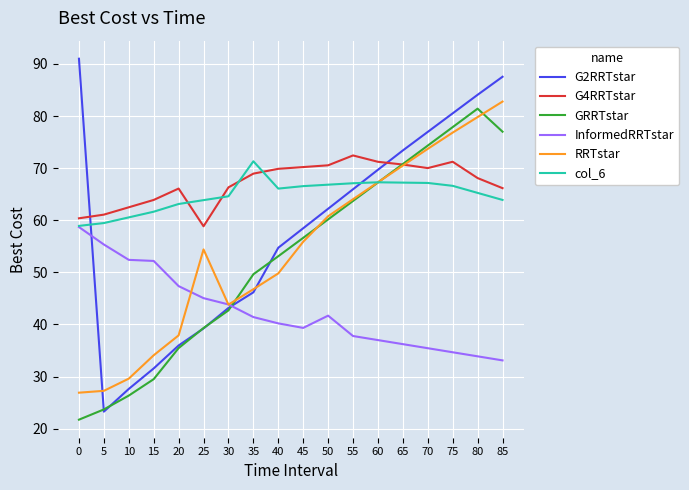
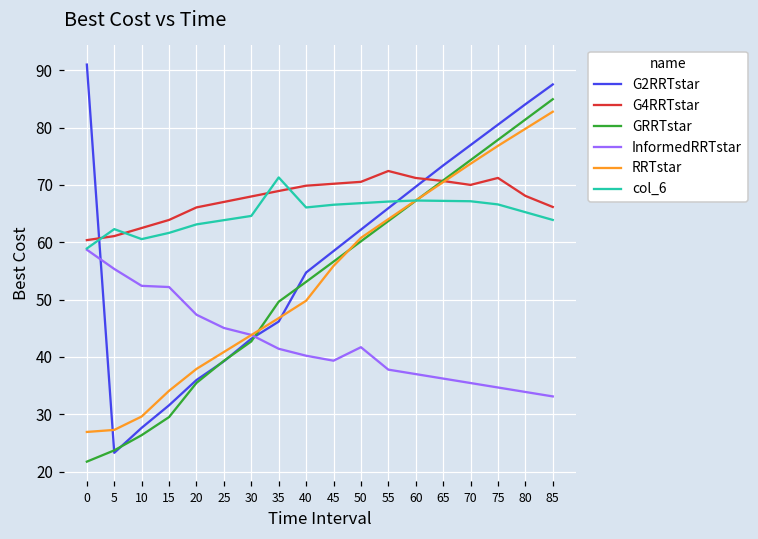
col_6, 5: 59 -> 62
G4RRTstar, 25: 59 -> 67
RRTstar, 25: 54 -> 41
G4RRTstar, 30: 66 -> 68
GRRTstar, 85: 77 -> 85
